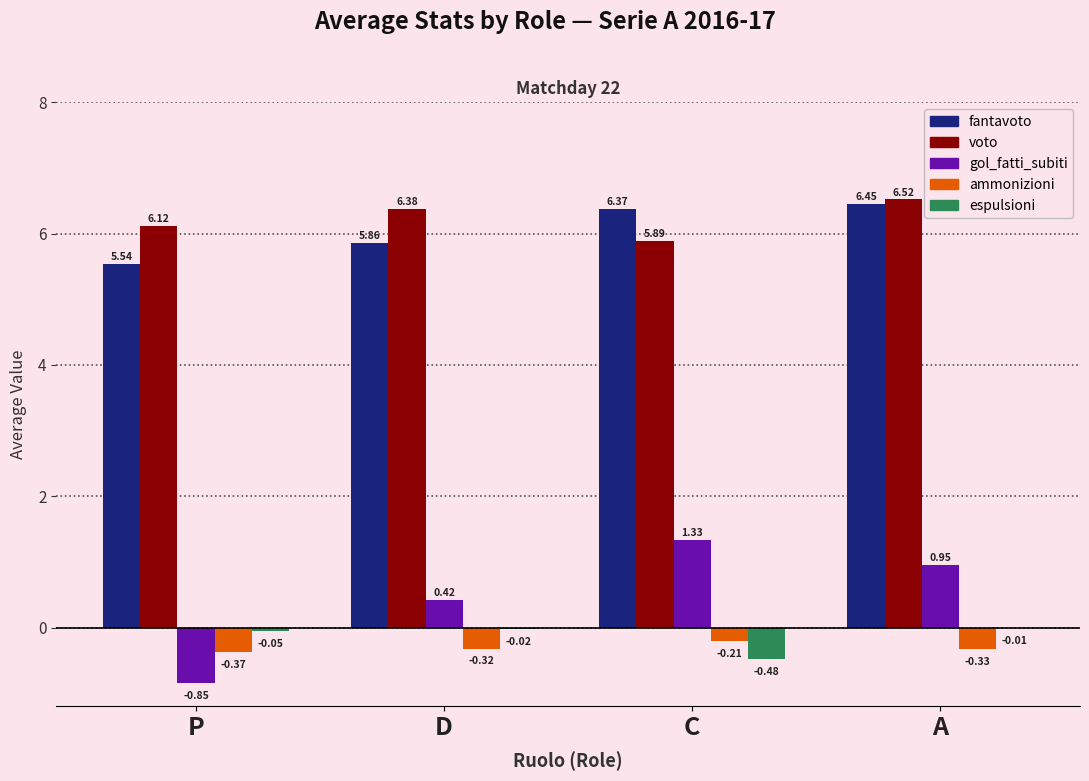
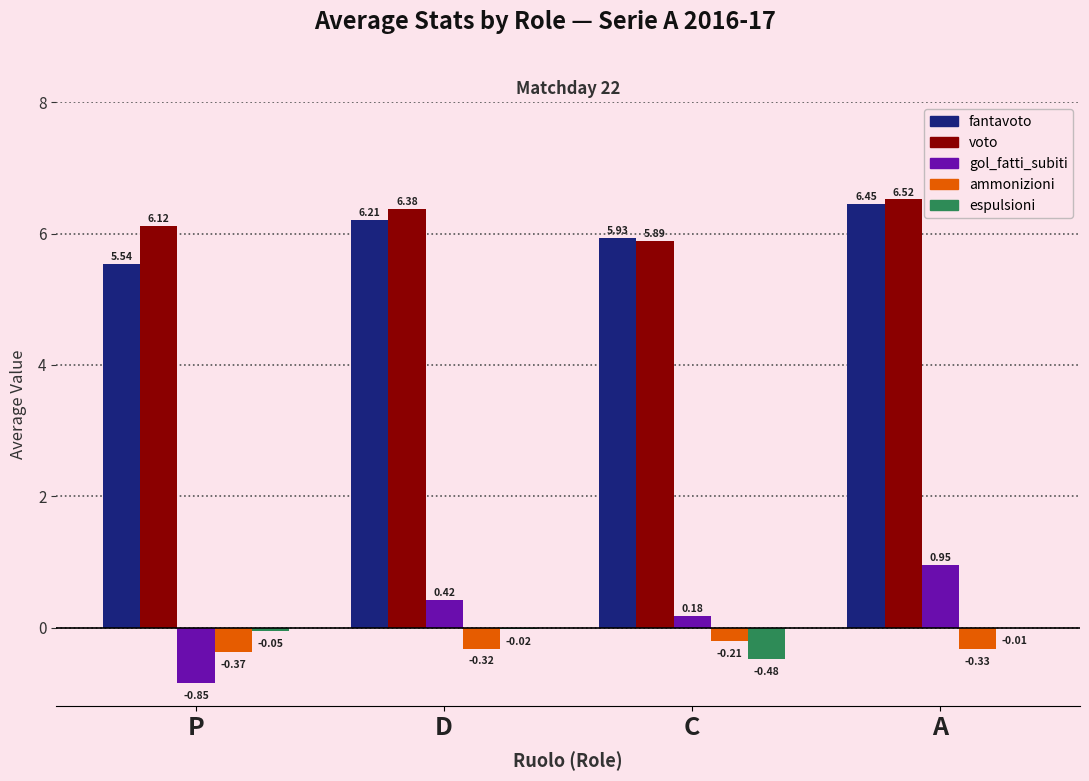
fantavoto, D: 5.86 -> 6.21
fantavoto, C: 6.37 -> 5.93
gol_fatti_subiti, C: 1.33 -> 0.18
